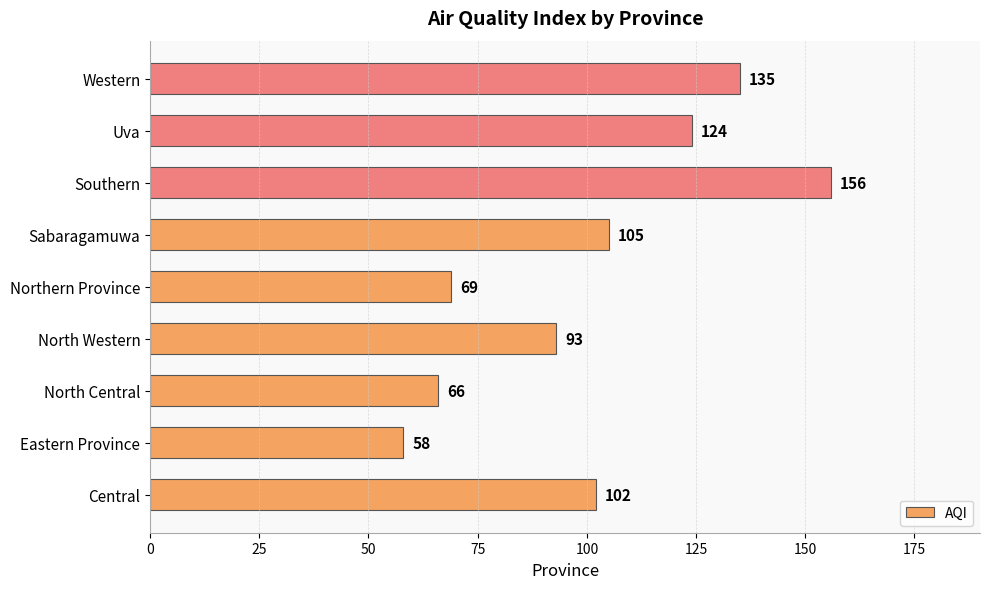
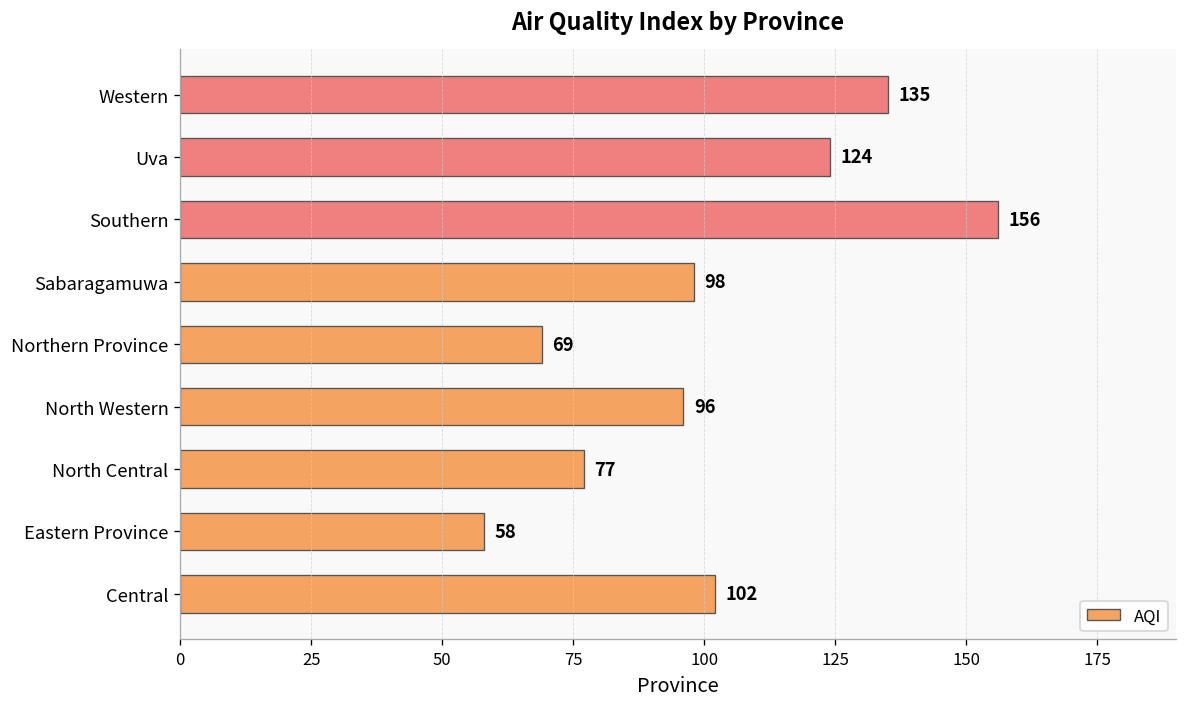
Sabaragamuwa: 105 -> 98
North Western: 93 -> 96
North Central: 66 -> 77
